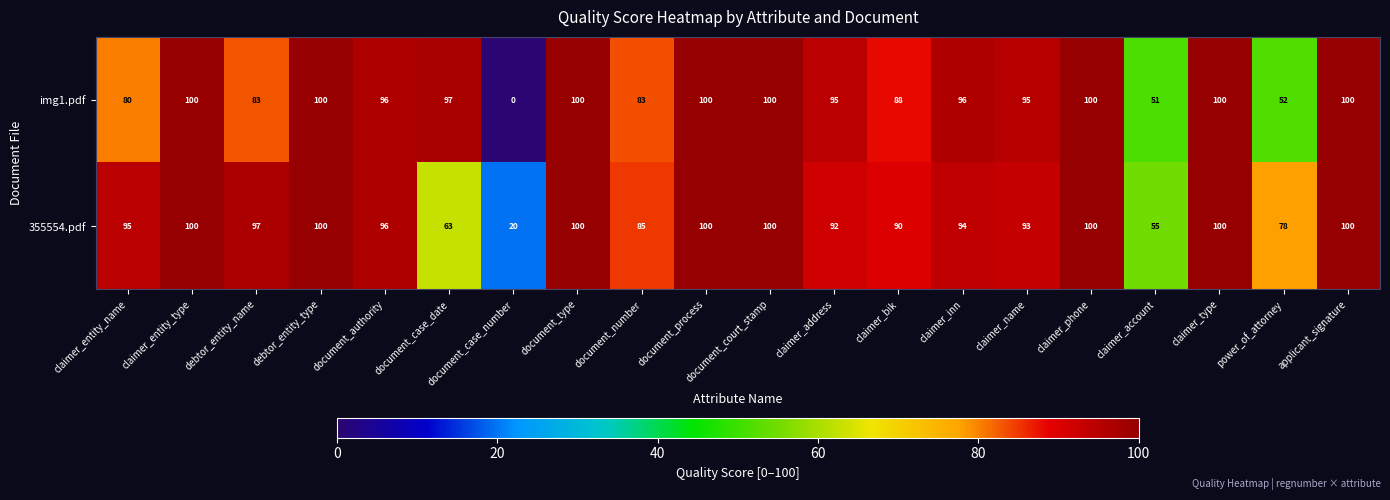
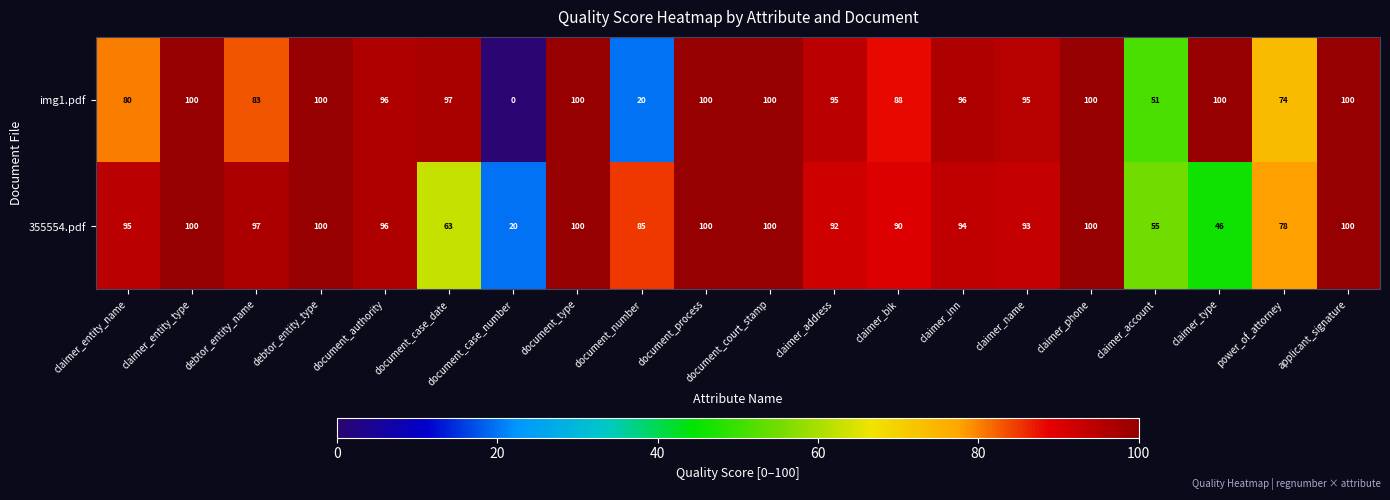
img1.pdf, document_number: 83 -> 20
img1.pdf, power_of_attorney: 52 -> 74
355554.pdf, claimer_type: 100 -> 46
